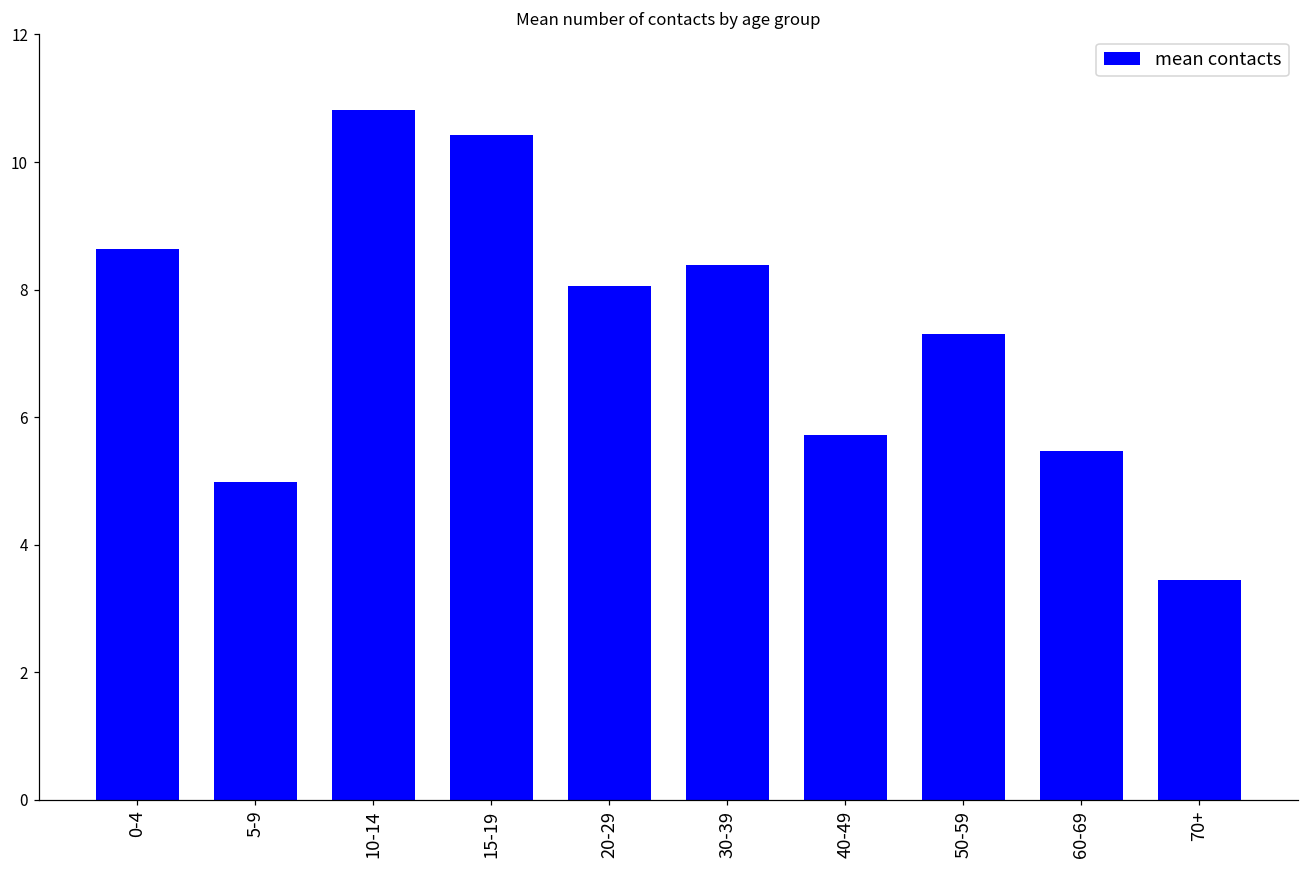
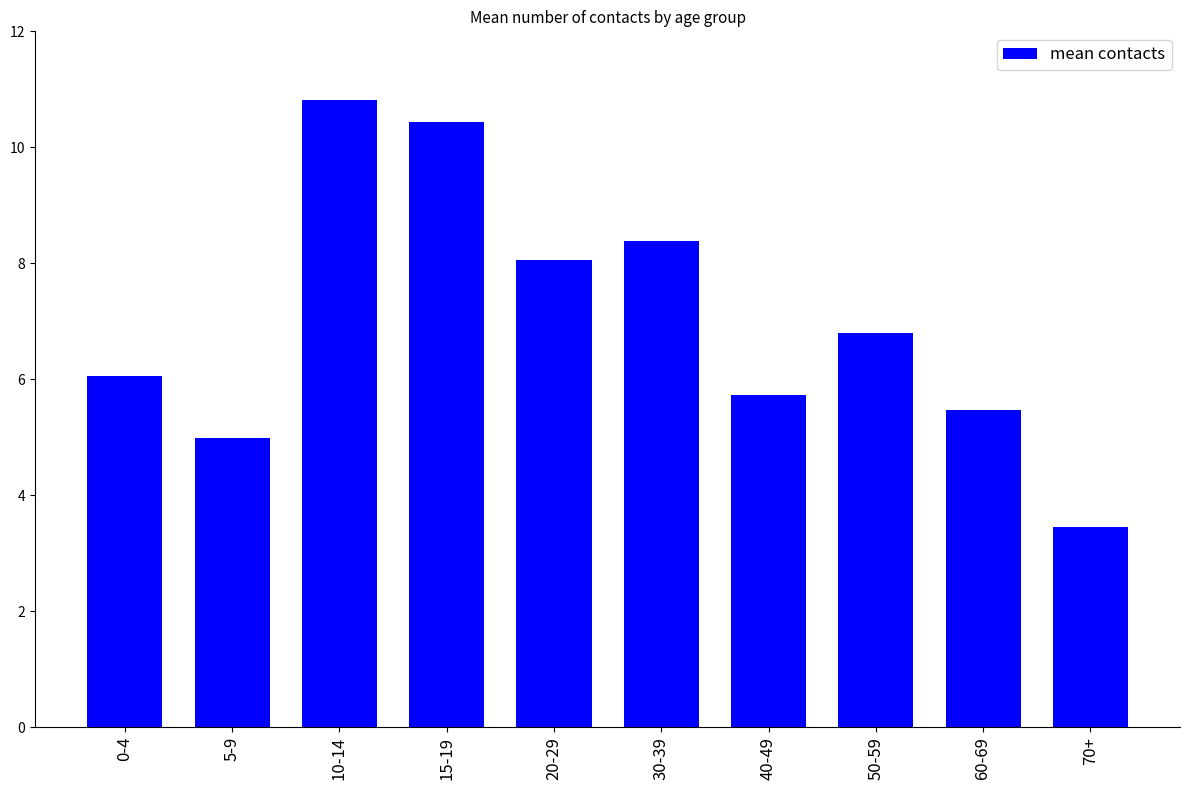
0-4: 8.6 -> 6.1
50-59: 7.3 -> 6.8
